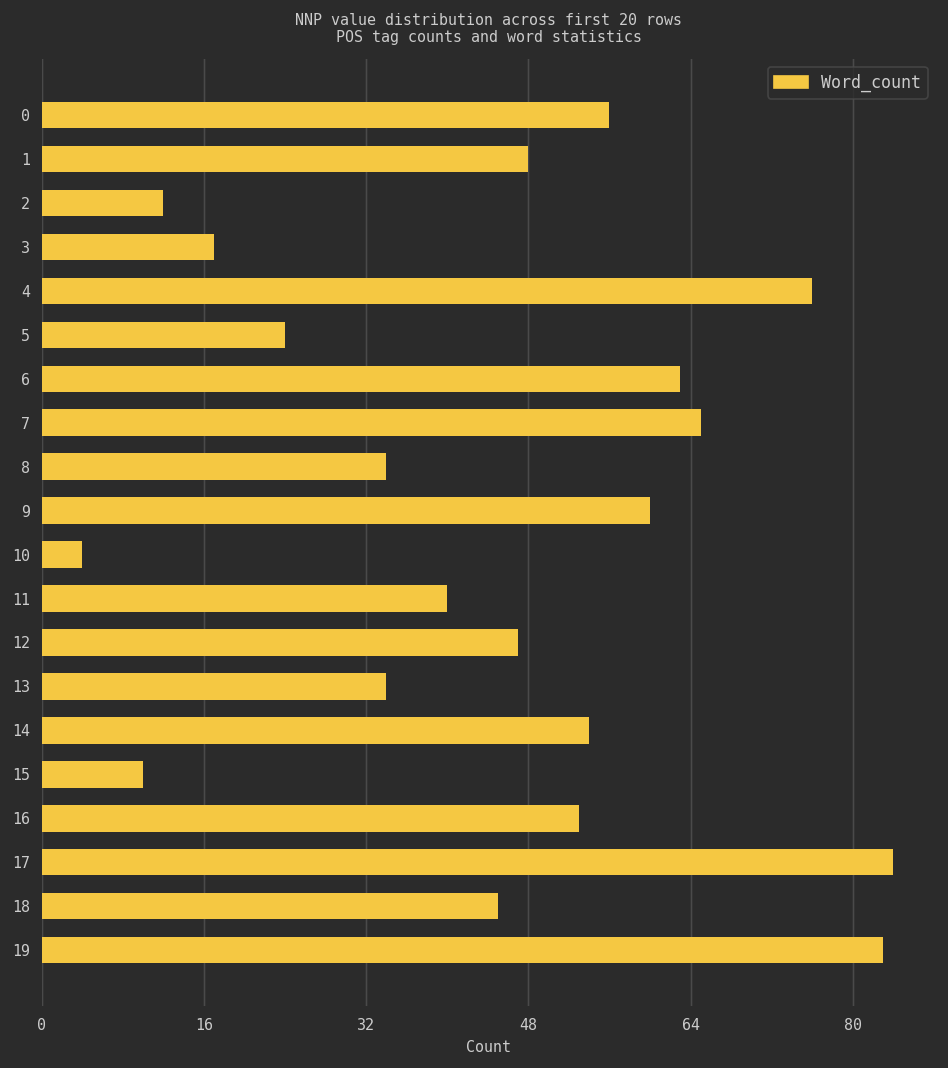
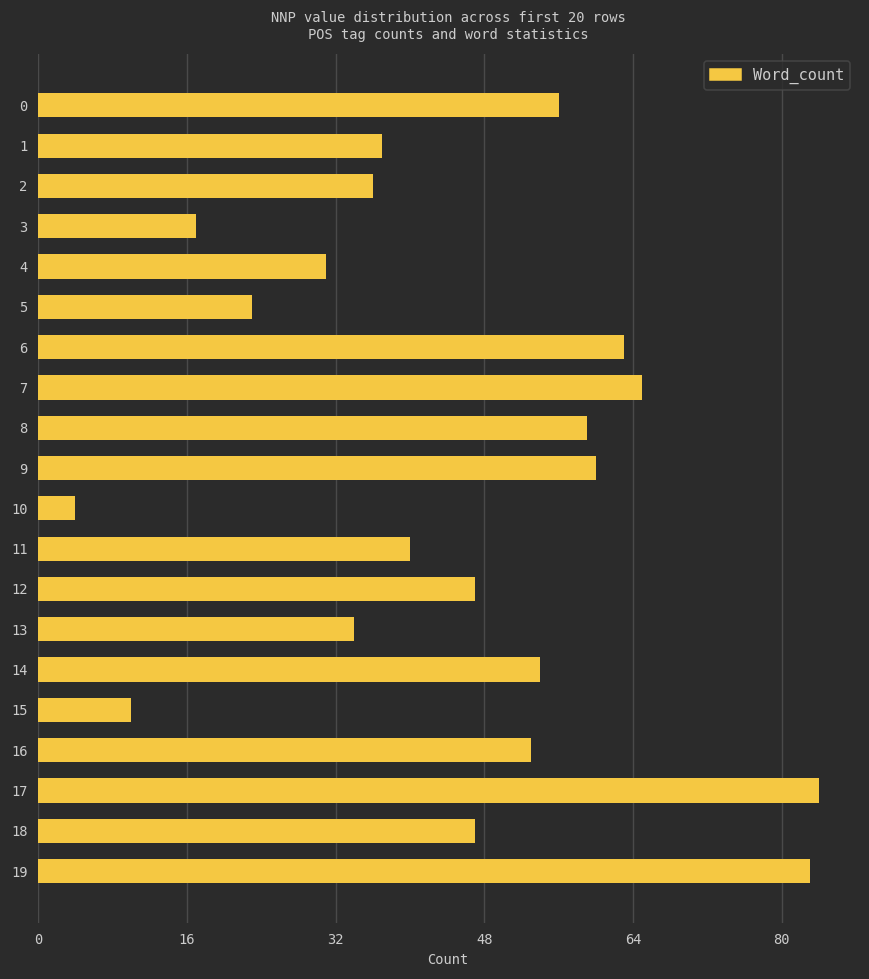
1: 48 -> 37
2: 12 -> 36
4: 76 -> 31
5: 24 -> 23
8: 34 -> 59
18: 45 -> 47
